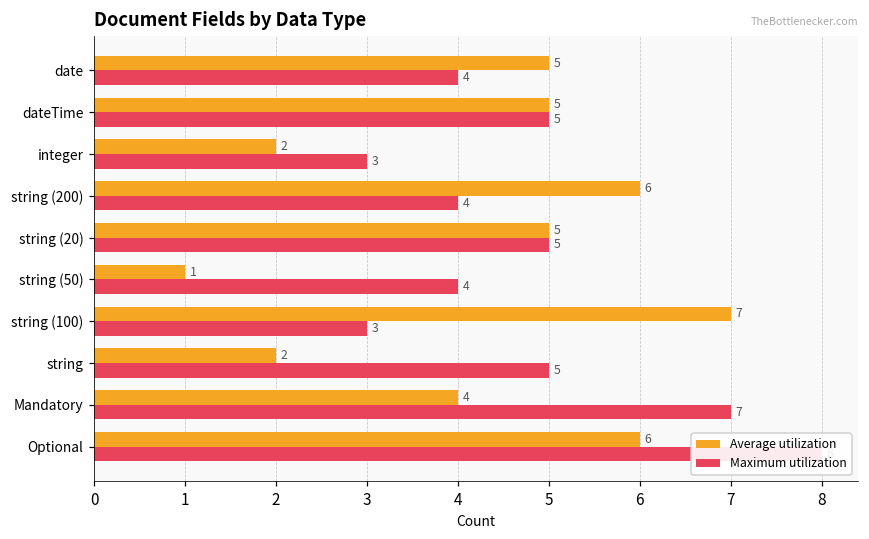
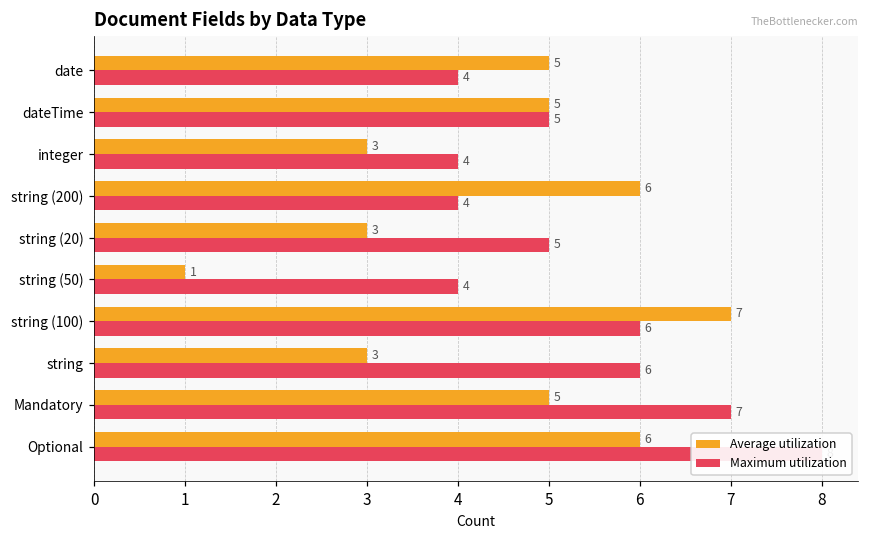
Average utilization, integer: 2 -> 3
Maximum utilization, integer: 3 -> 4
Average utilization, string (20): 5 -> 3
Maximum utilization, string (100): 3 -> 6
Average utilization, string: 2 -> 3
Maximum utilization, string: 5 -> 6
Average utilization, Mandatory: 4 -> 5
